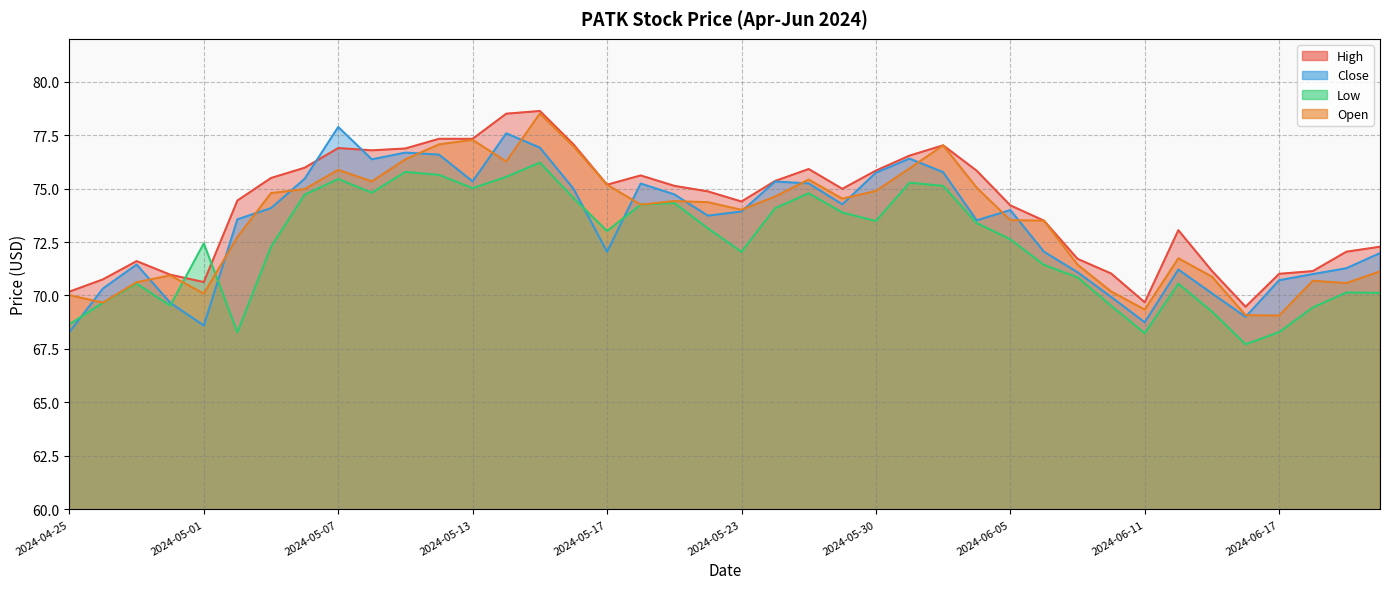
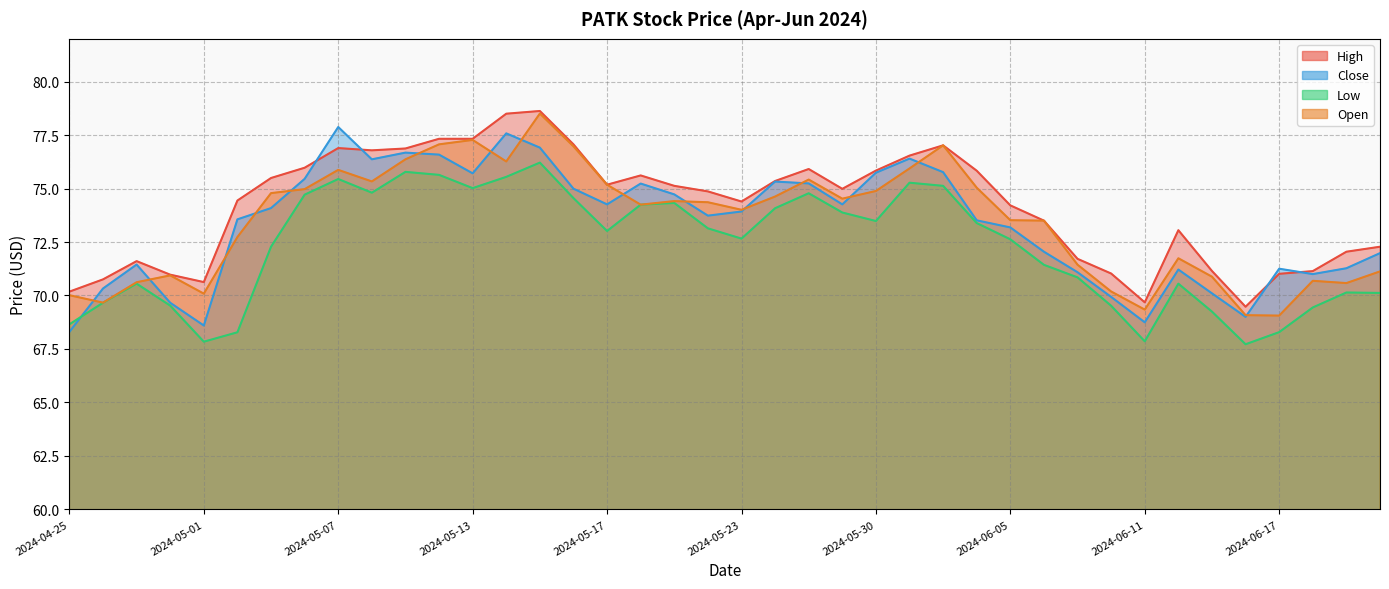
Low, 2024-05-01: 72.4 -> 67.8
Close, 2024-05-13: 75.3 -> 75.7
Close, 2024-05-17: 72.0 -> 74.3
Low, 2024-05-23: 72.0 -> 72.7
Close, 2024-06-05: 74.0 -> 73.2
Low, 2024-06-11: 68.2 -> 67.9
Close, 2024-06-17: 70.7 -> 71.3
